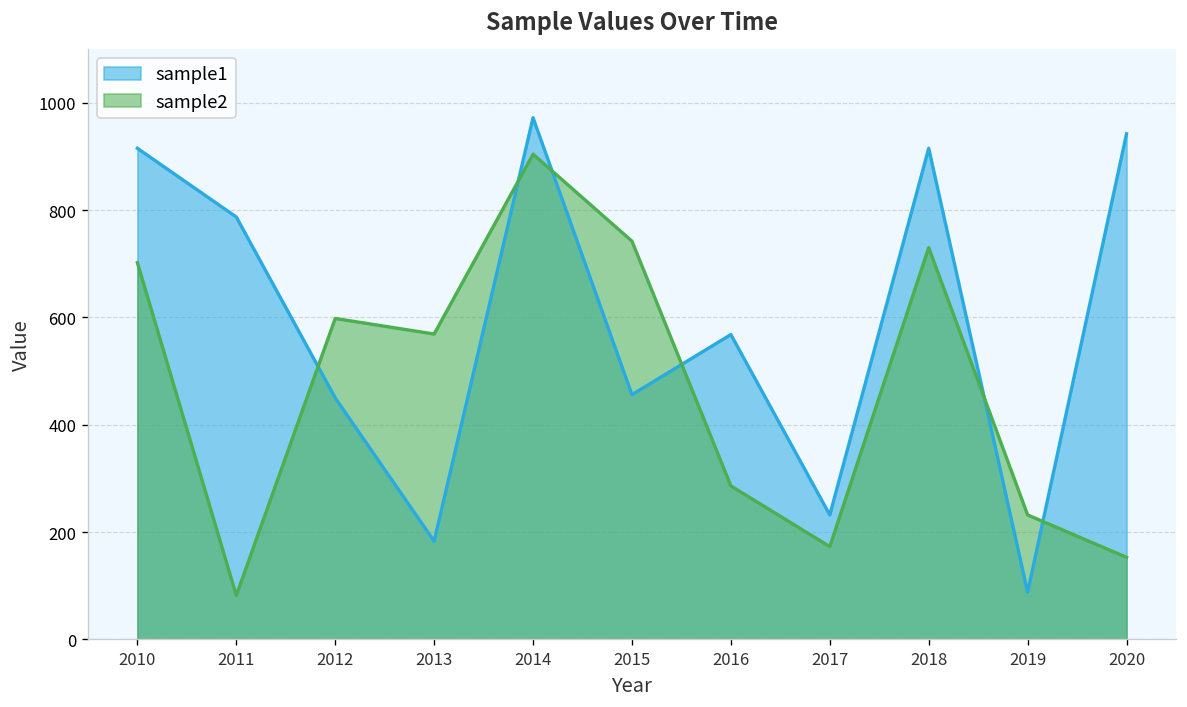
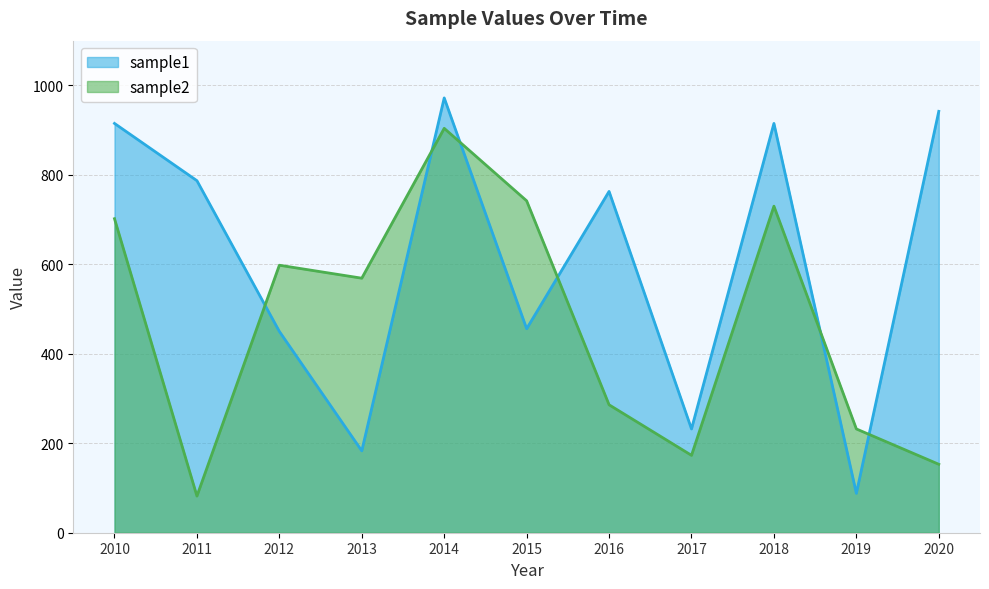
sample1, 2016: 570 -> 760
